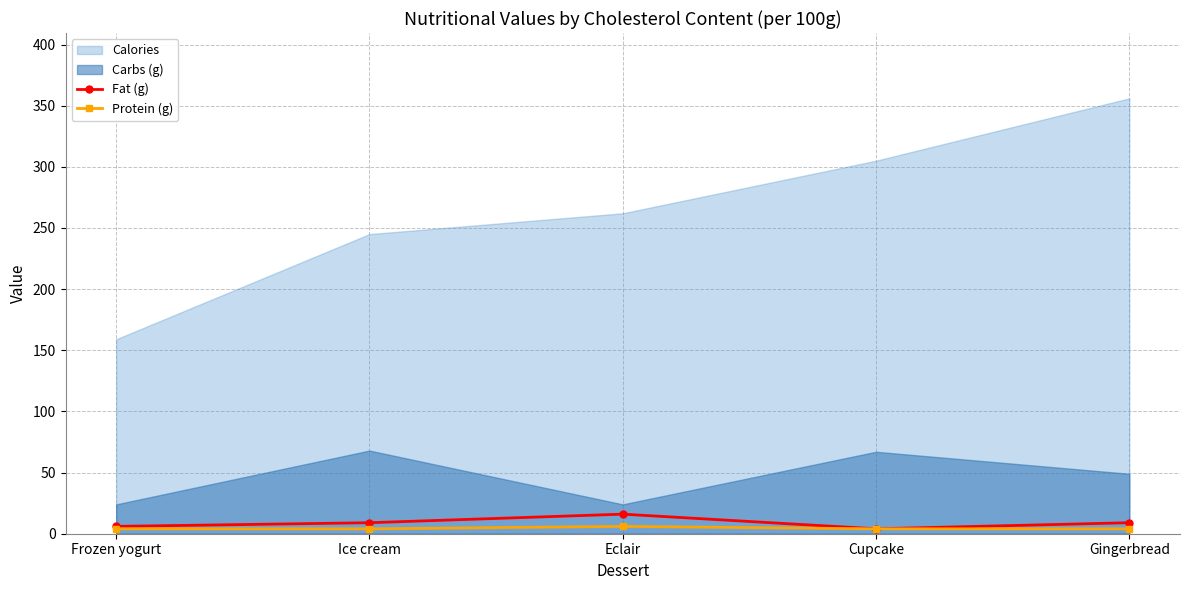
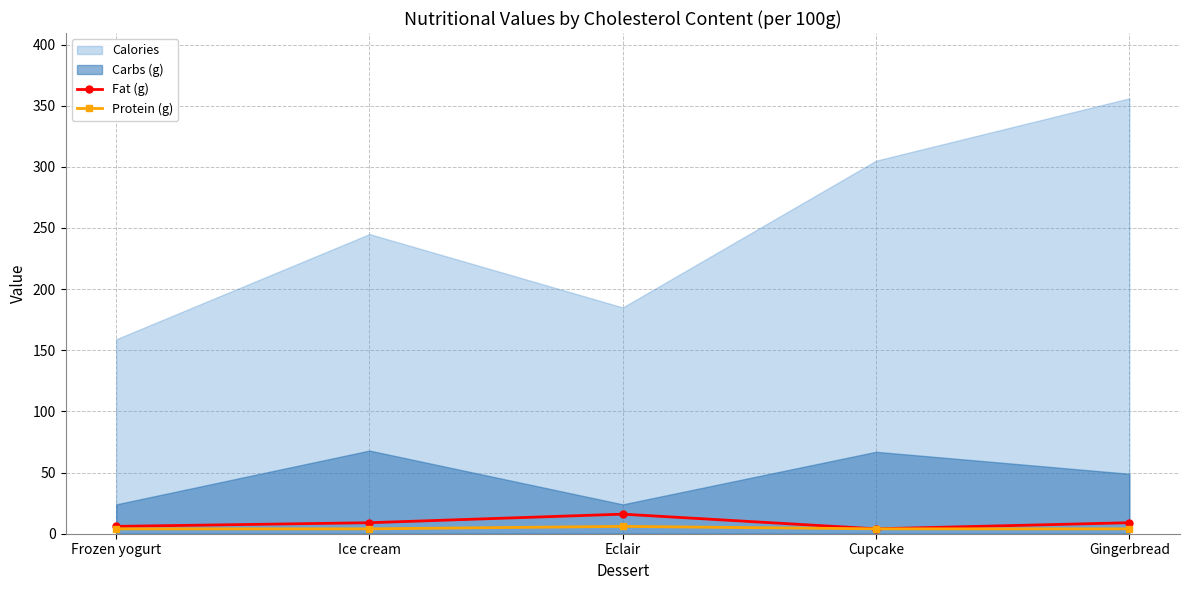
Calories, Eclair: 262 -> 185
